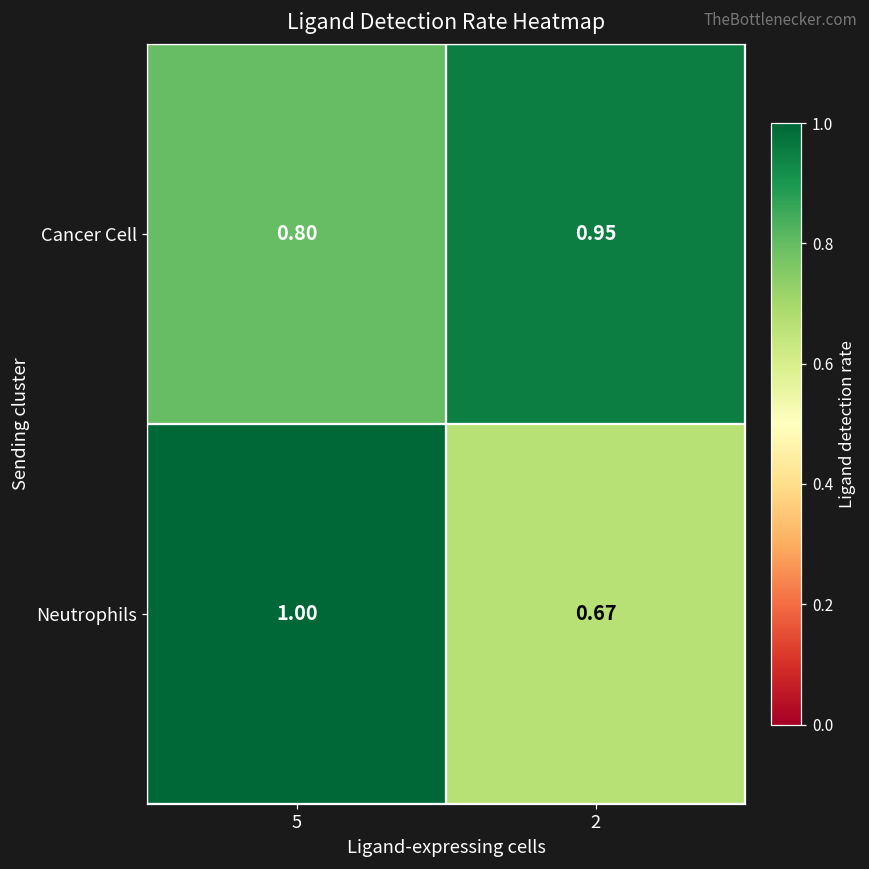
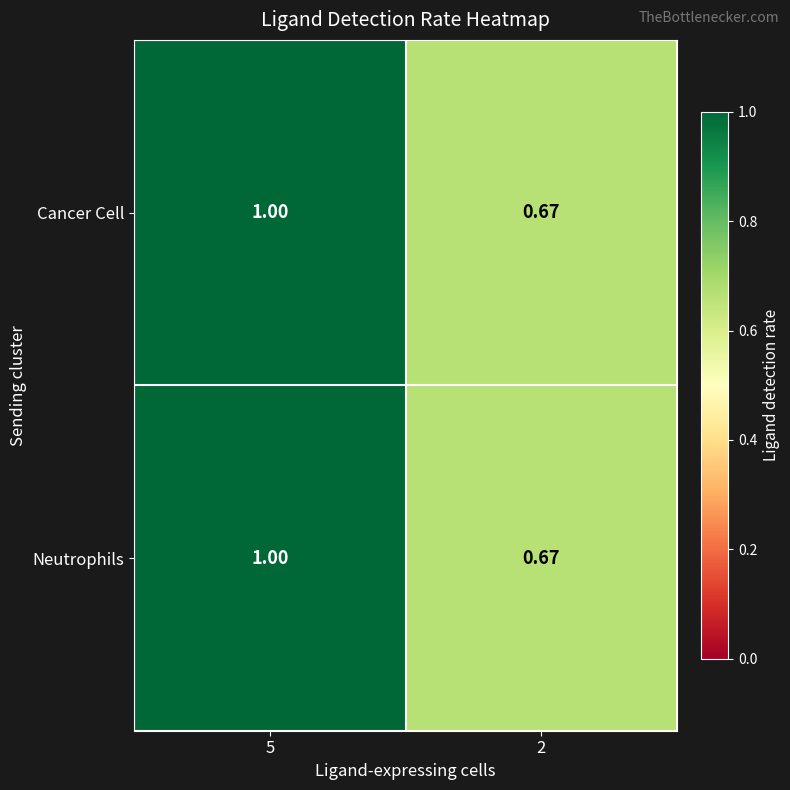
Cancer Cell, 5: 0.80 -> 1.00
Cancer Cell, 2: 0.95 -> 0.67
